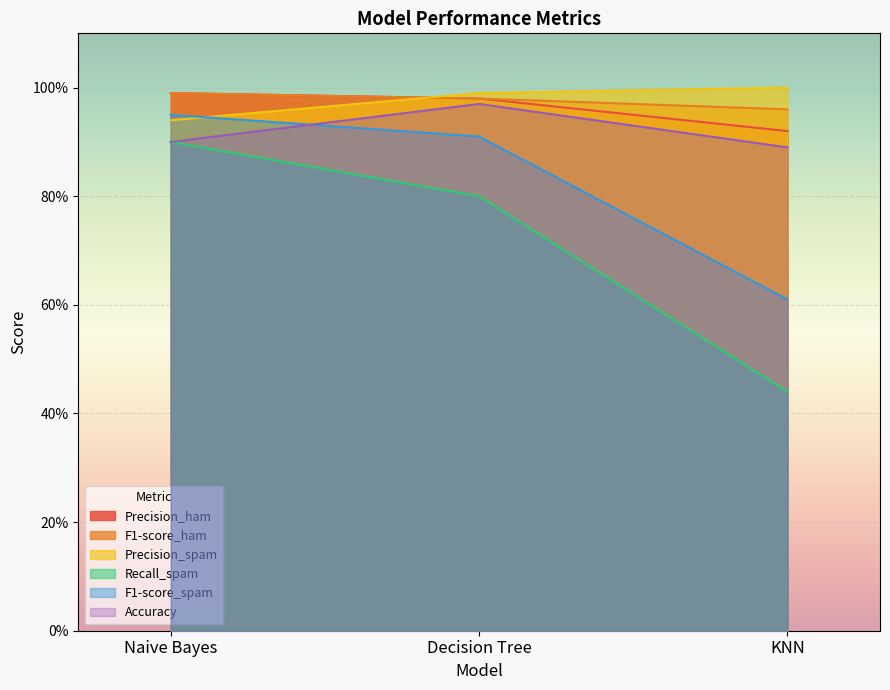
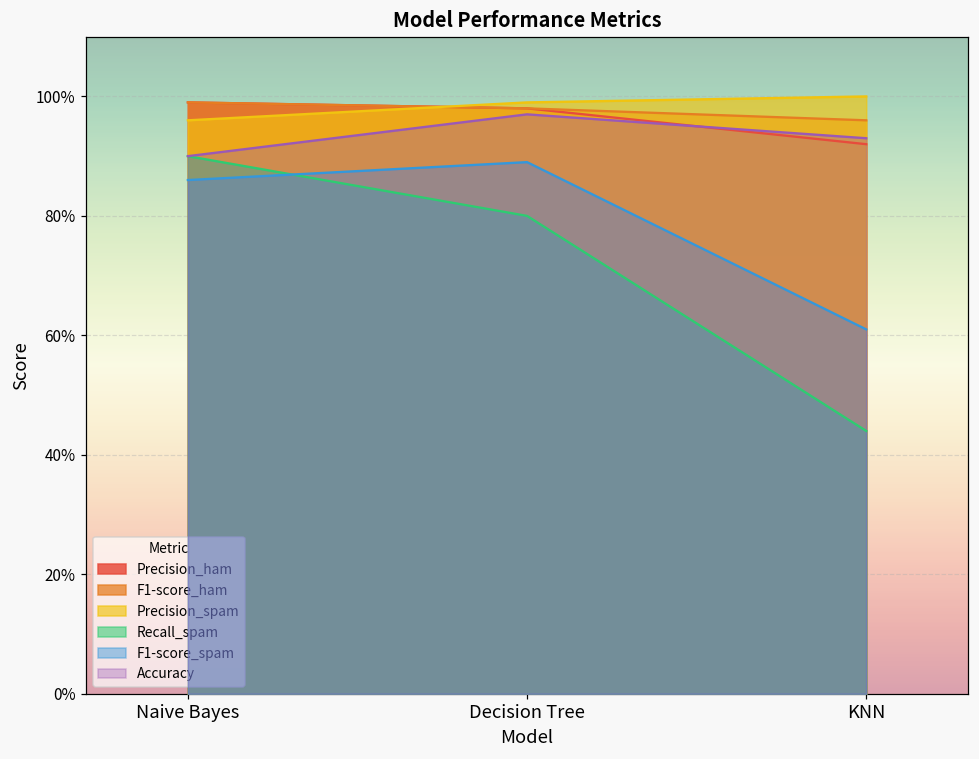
Precision_spam, Naive Bayes: 94% -> 96%
F1-score_spam, Naive Bayes: 95% -> 86%
F1-score_spam, Decision Tree: 91% -> 89%
Accuracy, KNN: 89% -> 93%
